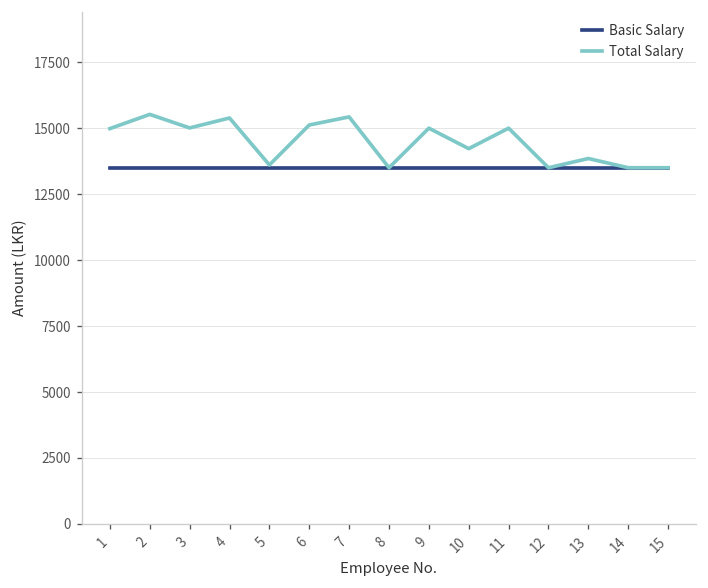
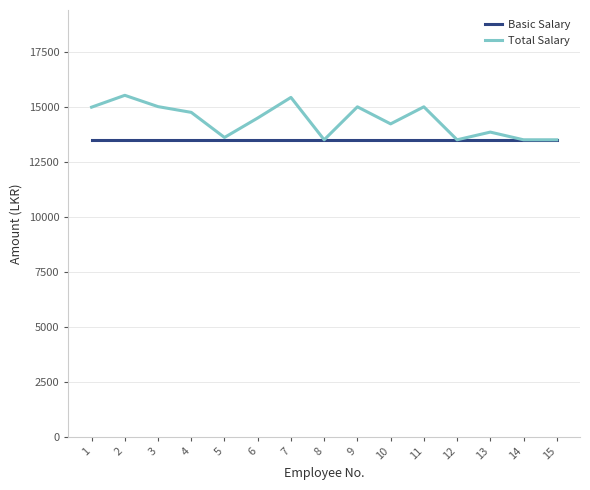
Total Salary, 4: 15400 -> 14700
Total Salary, 6: 15100 -> 14500
